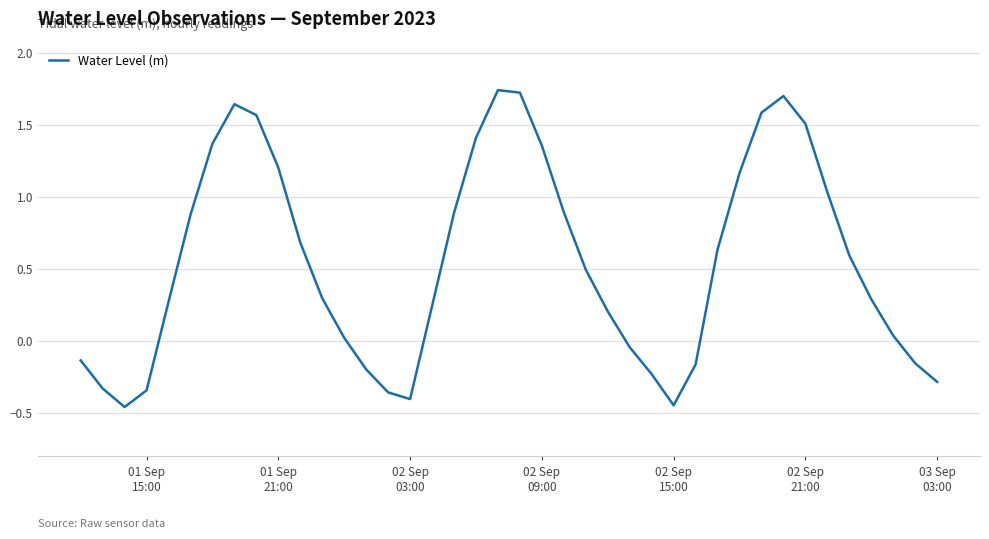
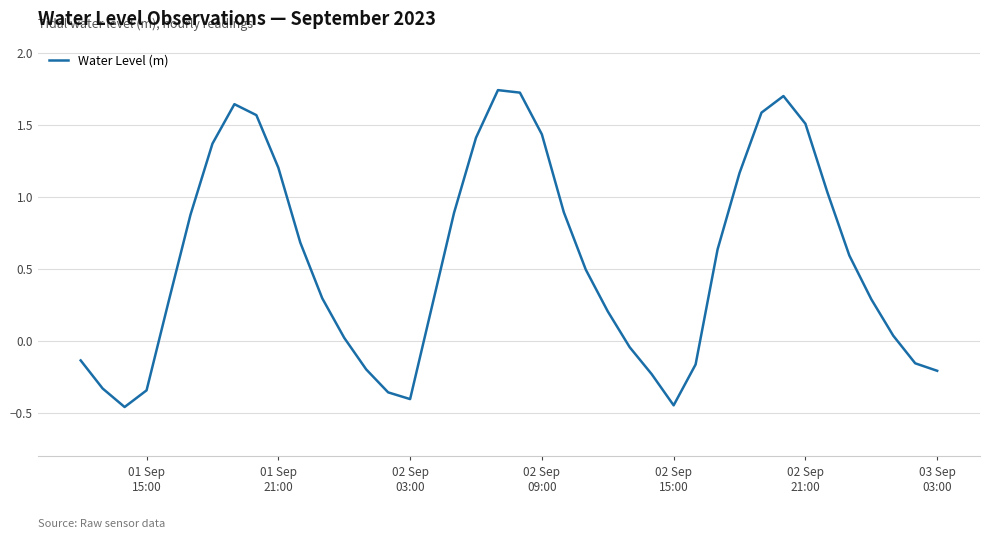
02 Sep 09:00: 1.36 -> 1.44
03 Sep 03:00: -0.28 -> -0.21
